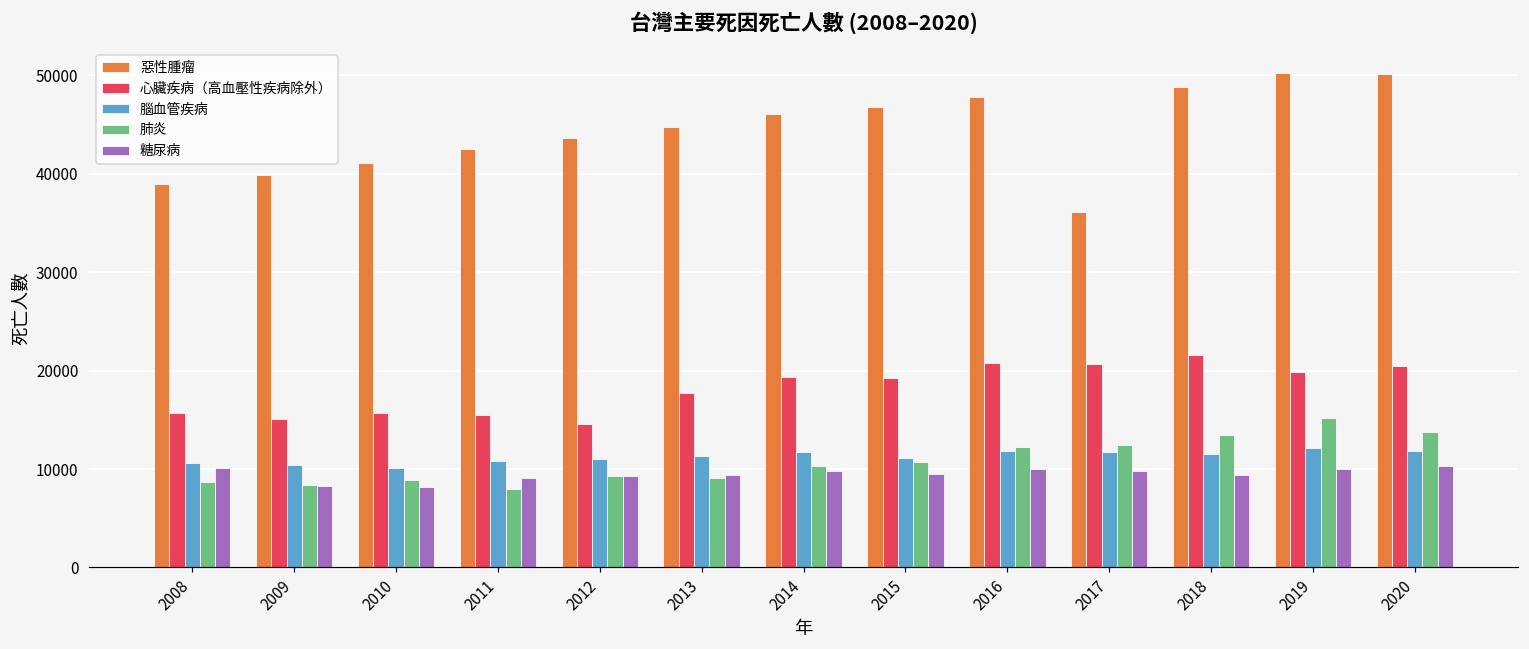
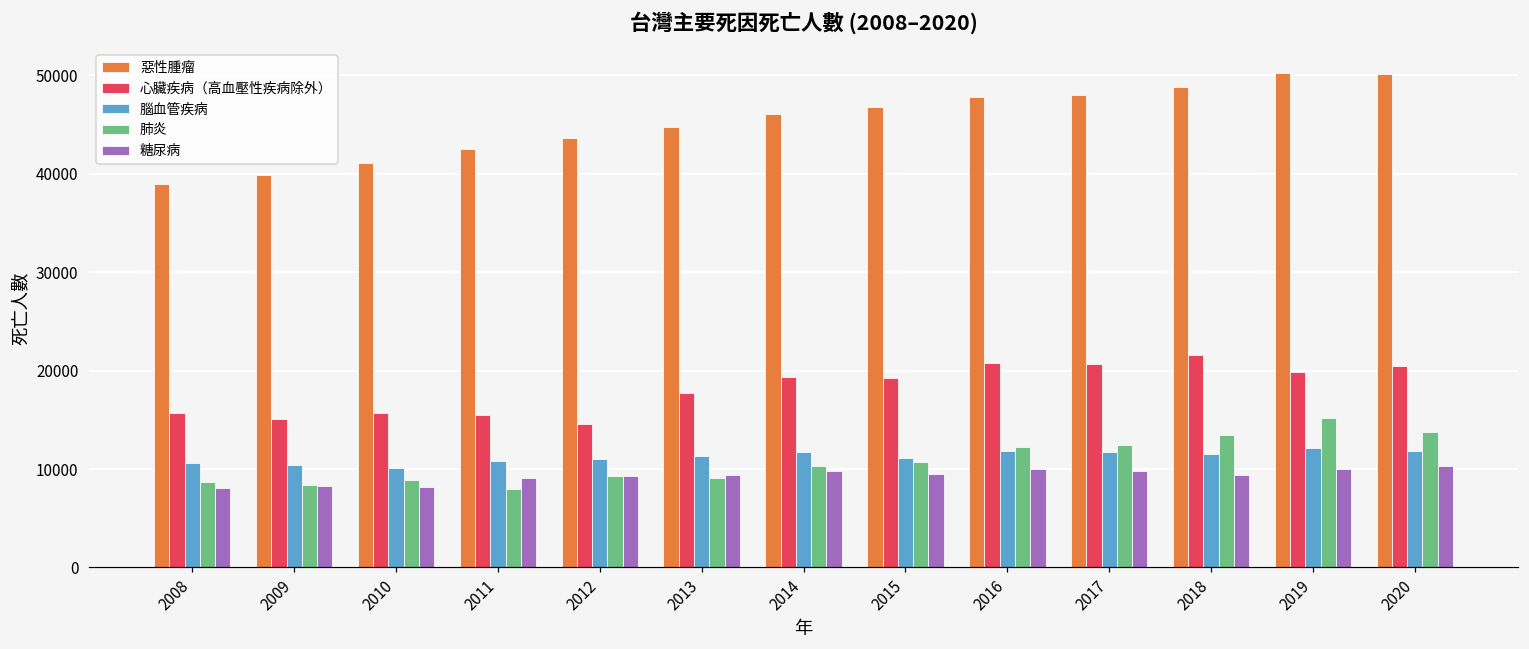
糖尿病, 2008: 10000 -> 8000
惡性腫瘤, 2017: 36000 -> 48000
